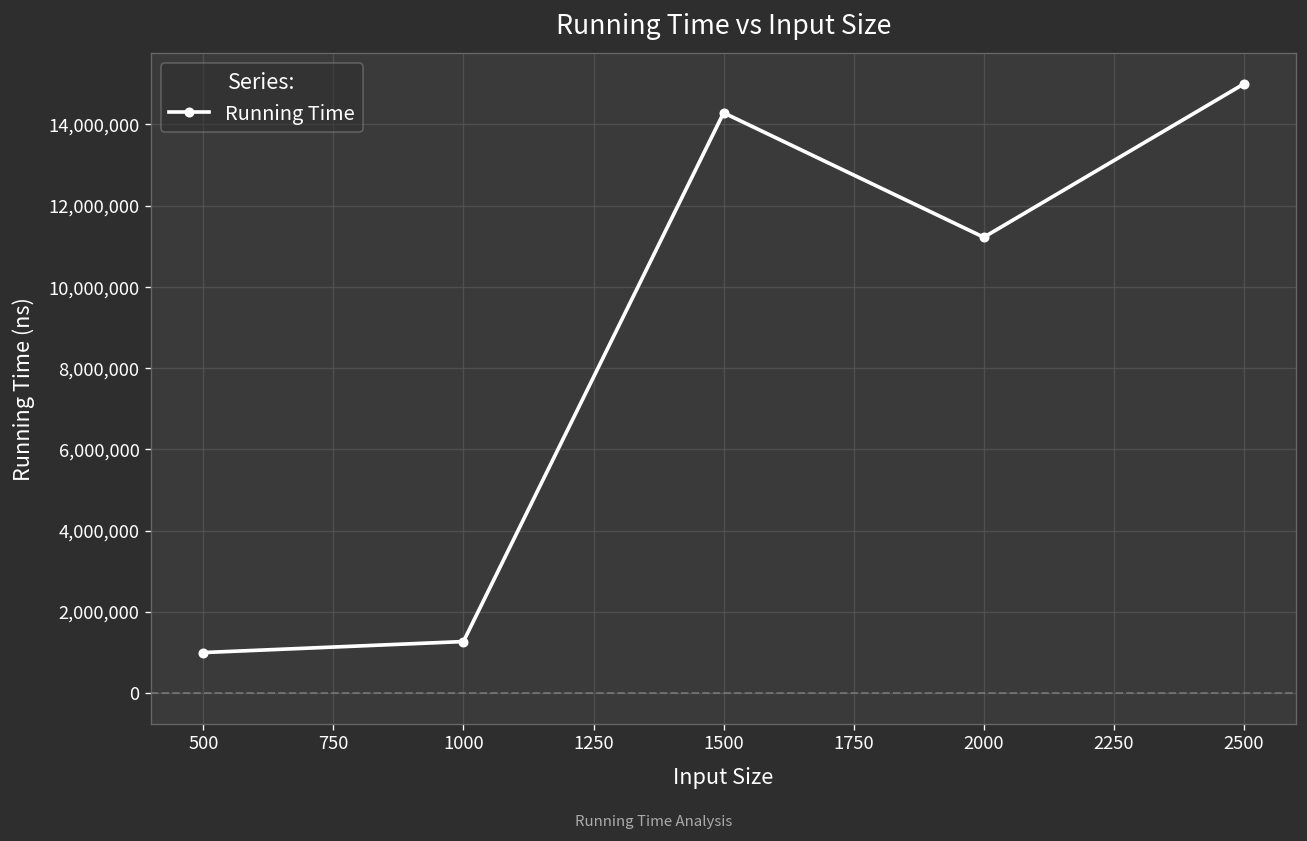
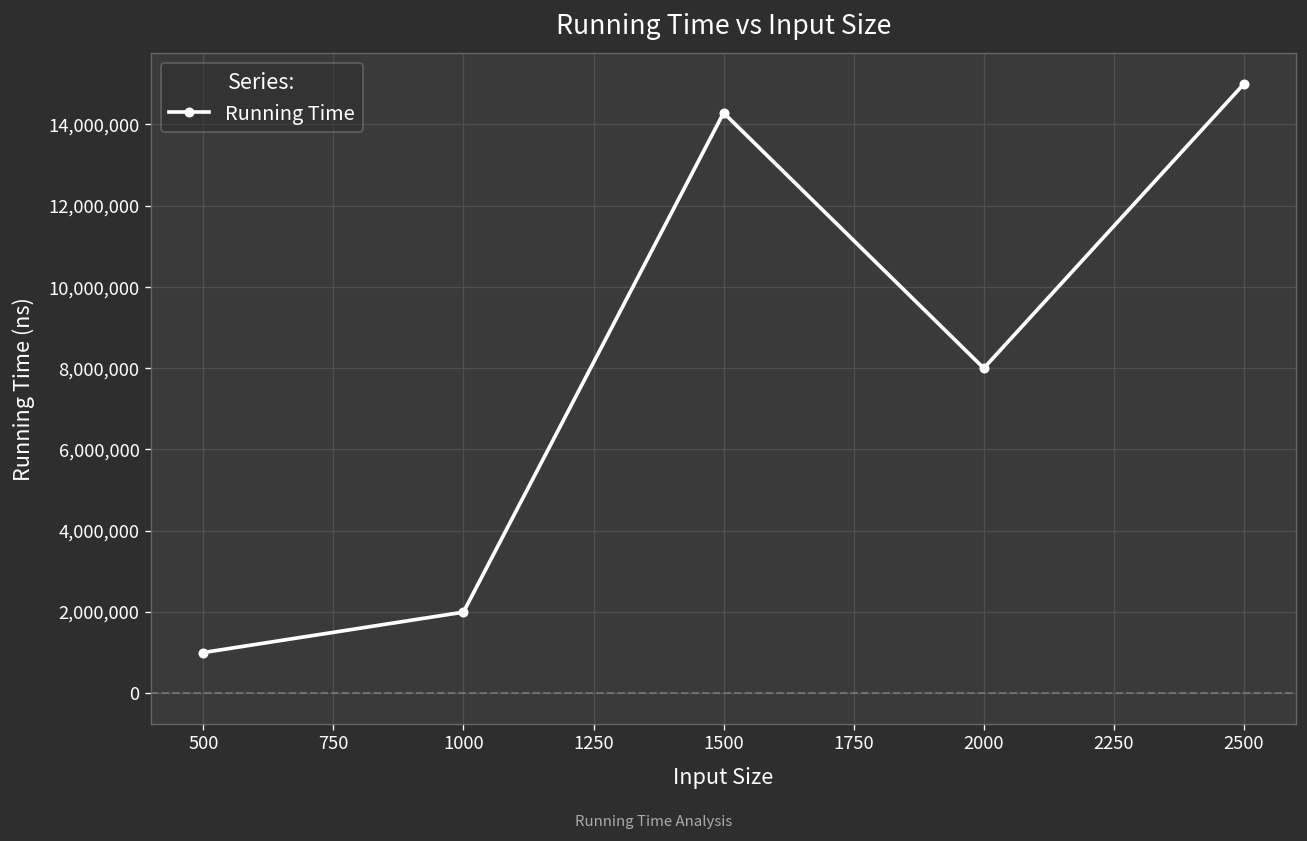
1000: 1,300,000 -> 2,000,000
2000: 11,200,000 -> 8,000,000
